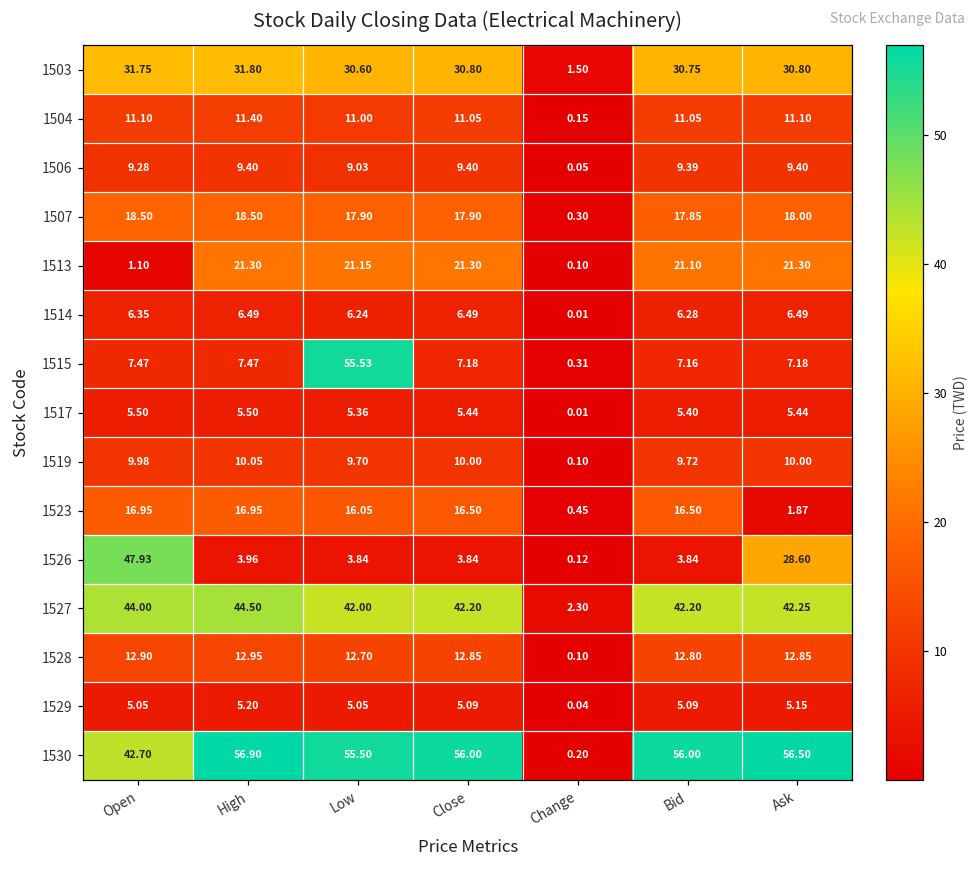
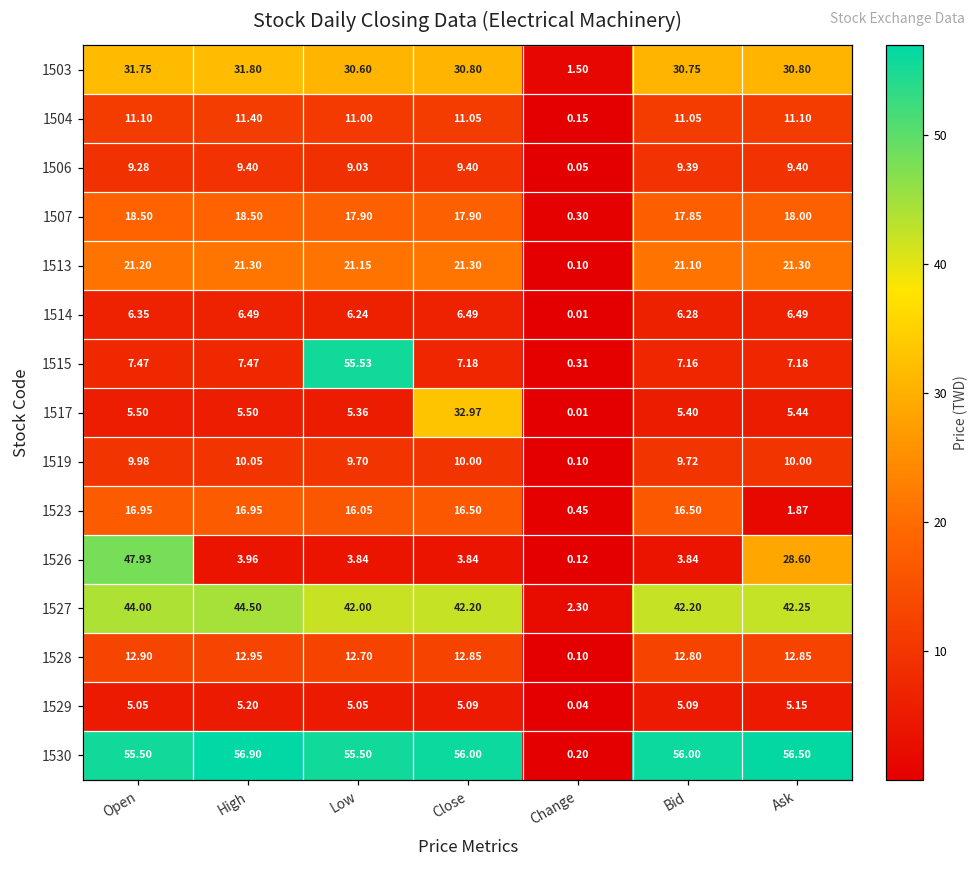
1513, Open: 1.10 -> 21.20
1517, Close: 5.44 -> 32.97
1530, Open: 42.70 -> 55.50
